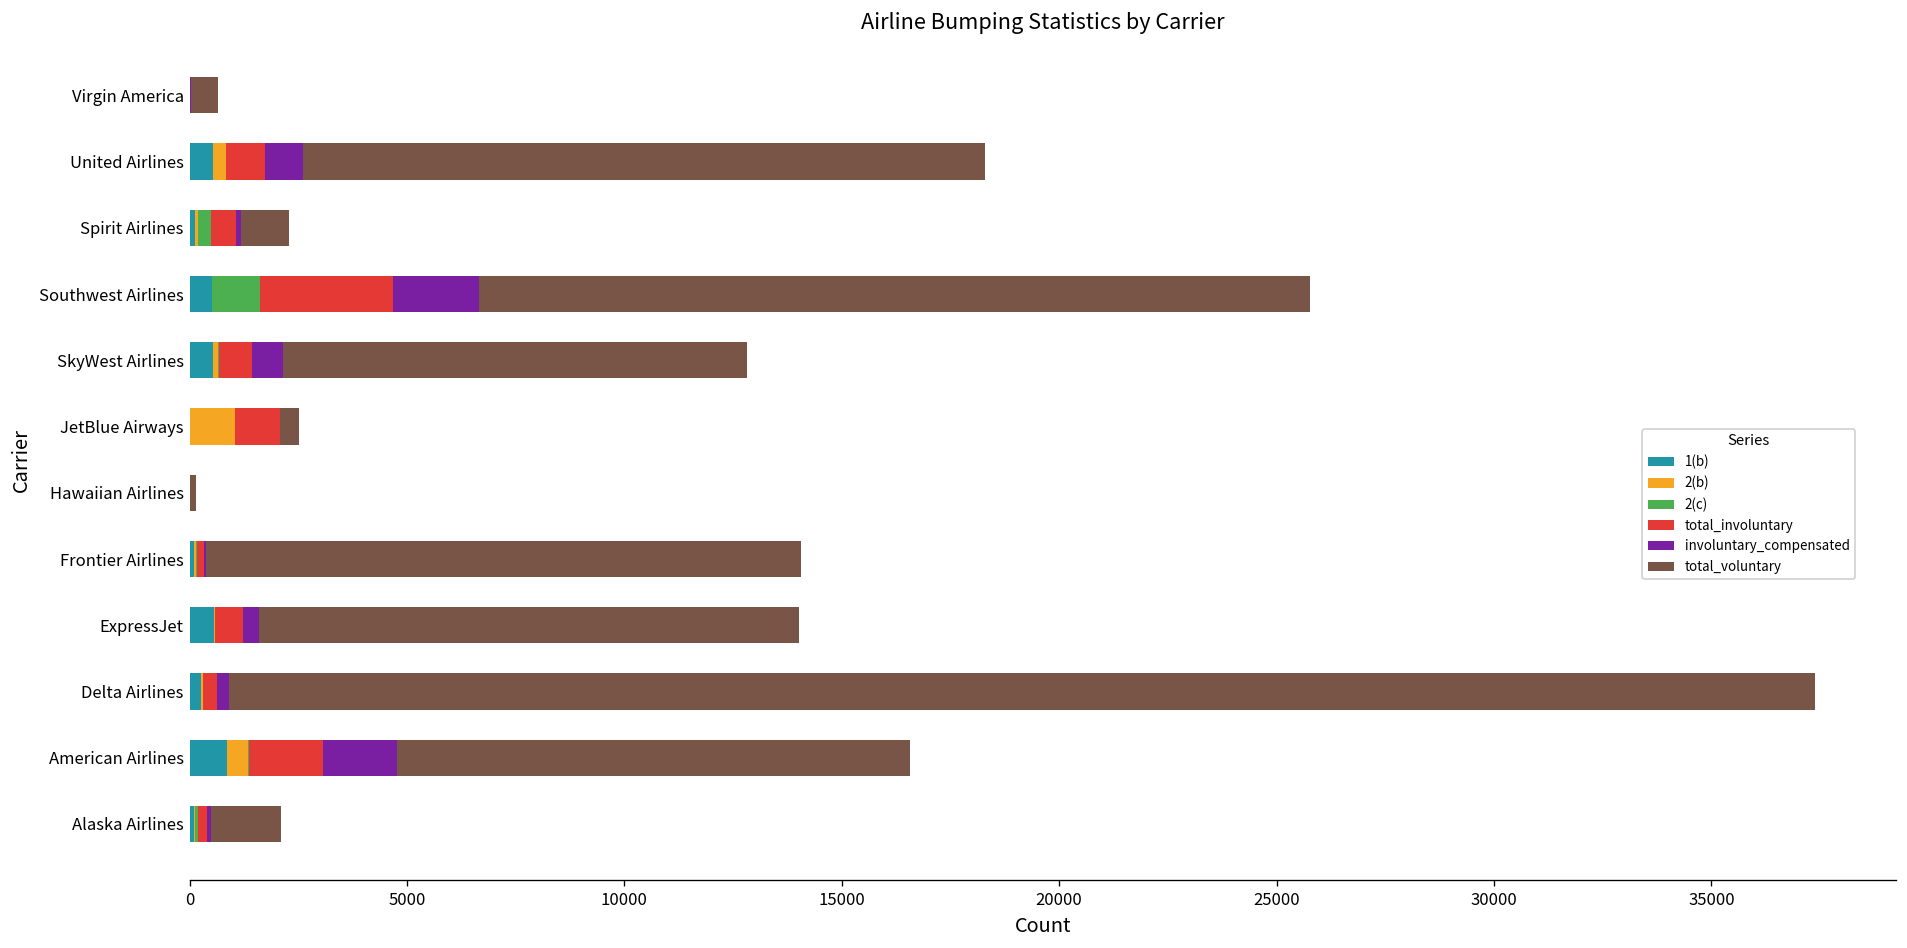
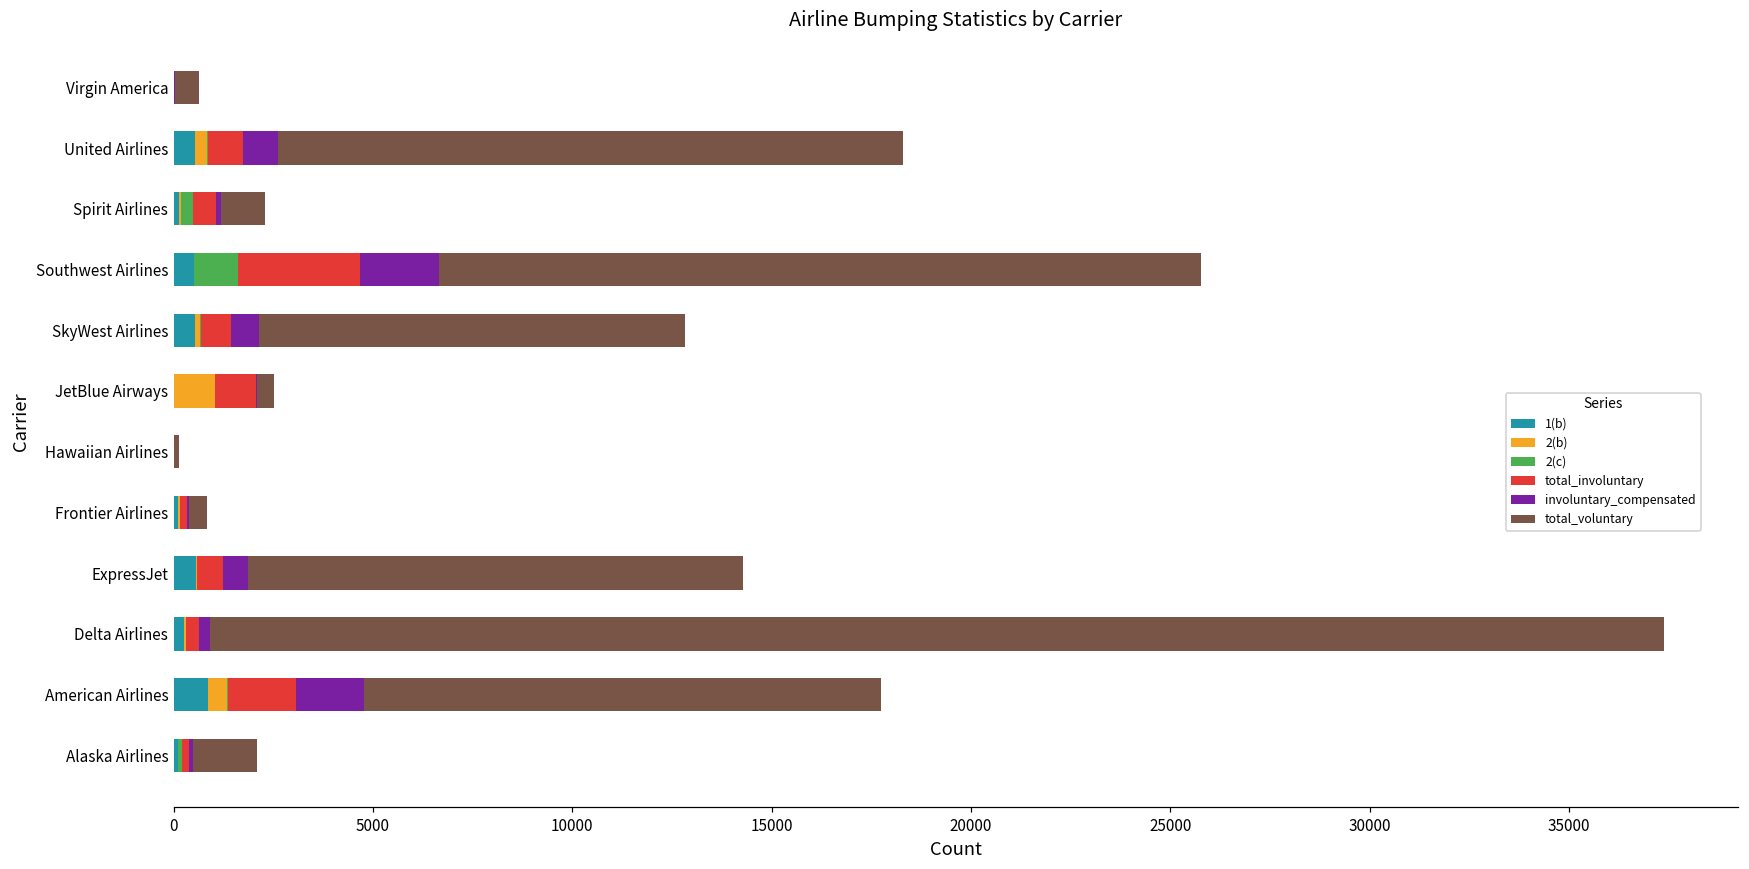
total_voluntary, Frontier Airlines: 13700 -> 500
involuntary_compensated, ExpressJet: 400 -> 600
total_voluntary, American Airlines: 11800 -> 13000
